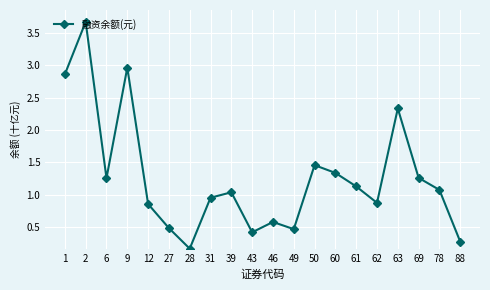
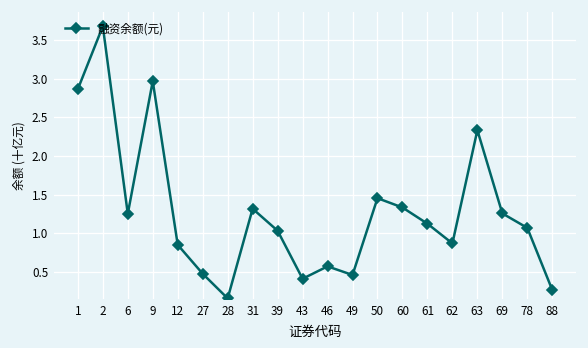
31: 1.0 -> 1.3
